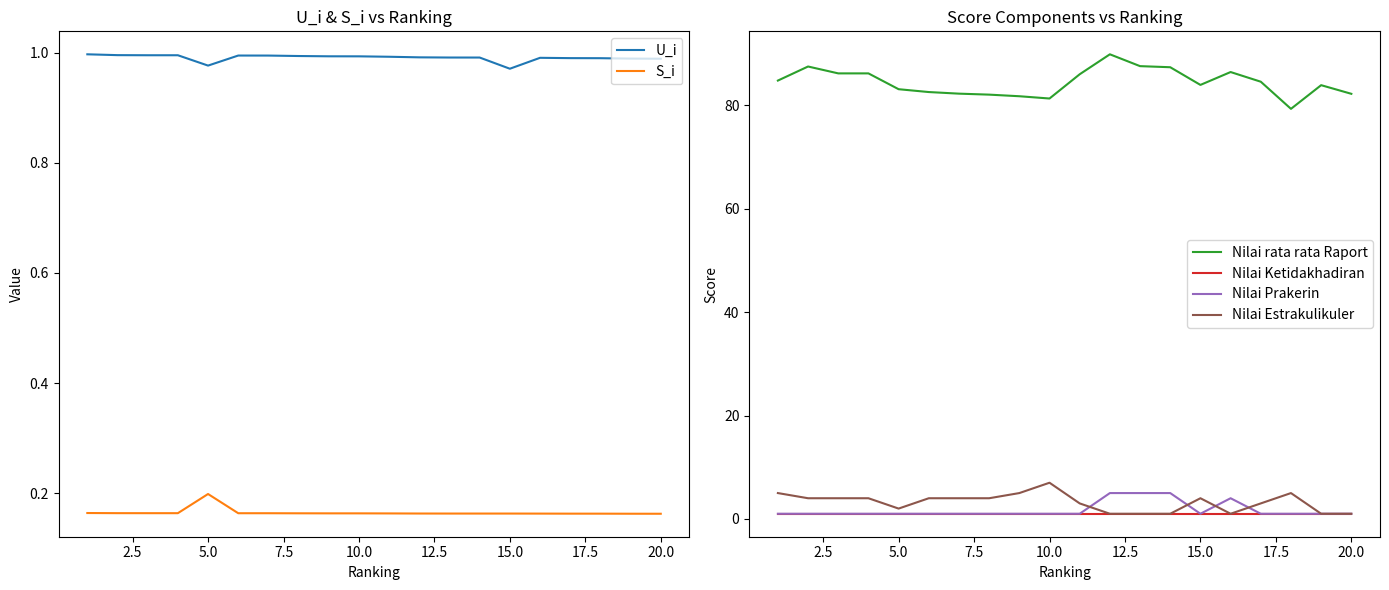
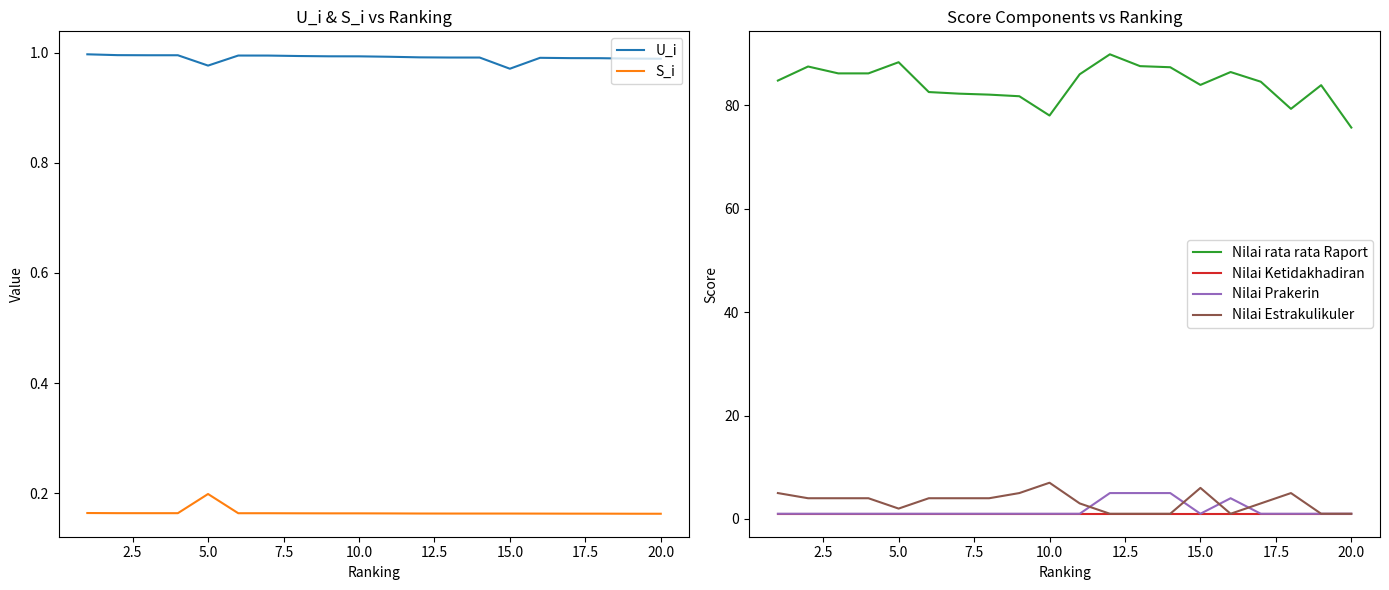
Score Components vs Ranking, Nilai rata rata Raport, 5.0: 83 -> 88
Score Components vs Ranking, Nilai rata rata Raport, 10.0: 81 -> 78
Score Components vs Ranking, Nilai Estrakulikuler, 15.0: 4 -> 6
Score Components vs Ranking, Nilai rata rata Raport, 20.0: 82 -> 76
